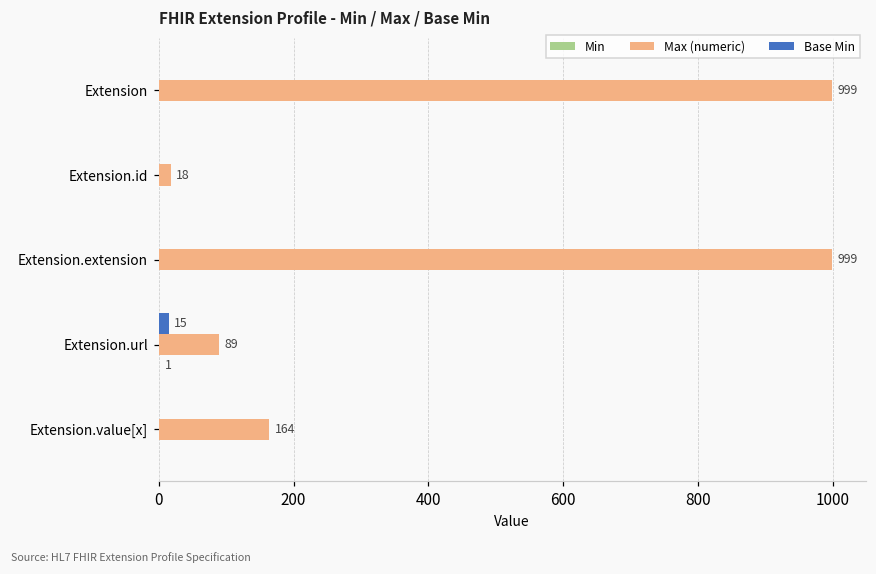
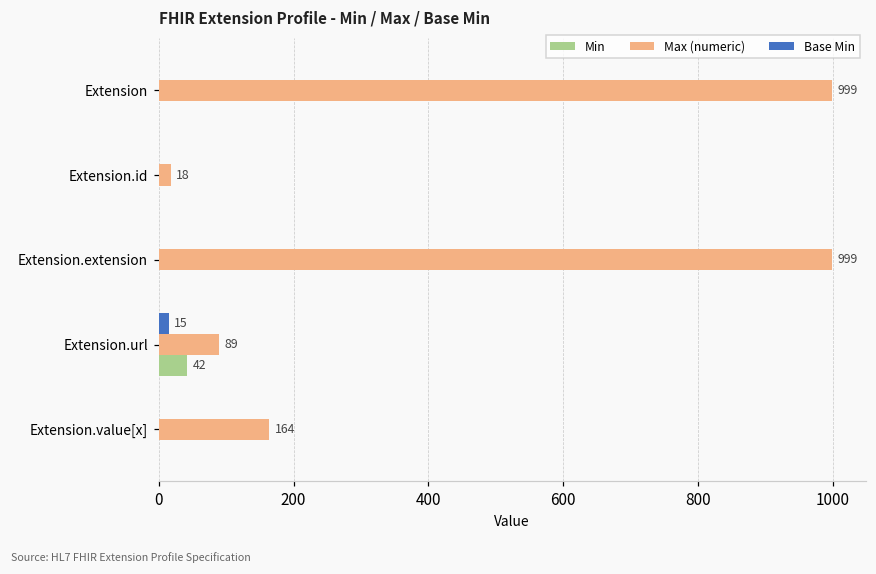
Min, Extension.url: 1 -> 42
